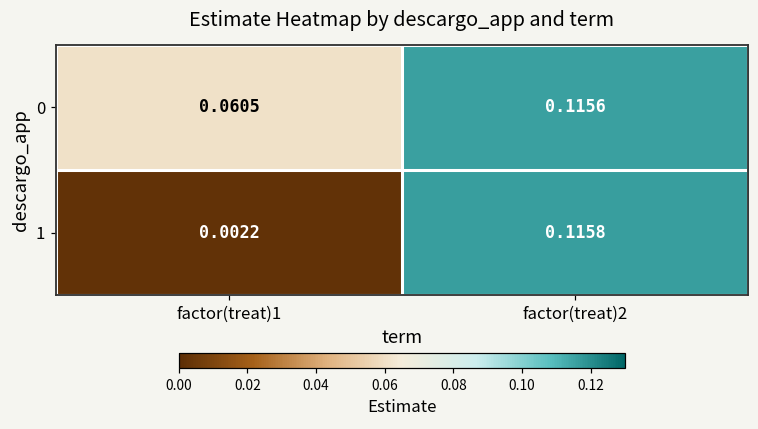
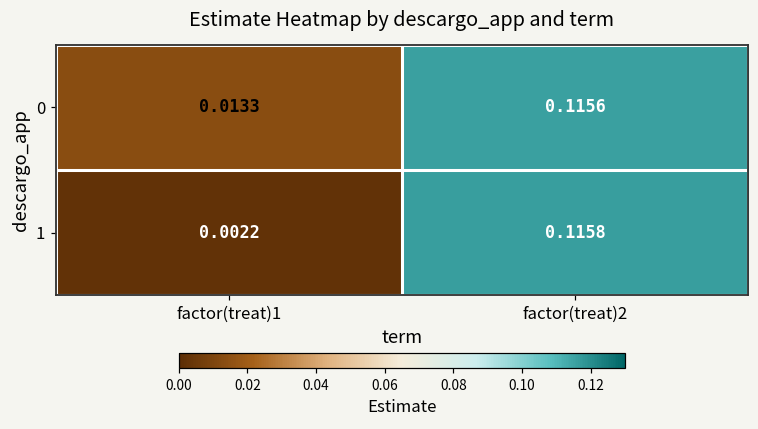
0, factor(treat)1: 0.0605 -> 0.0133
